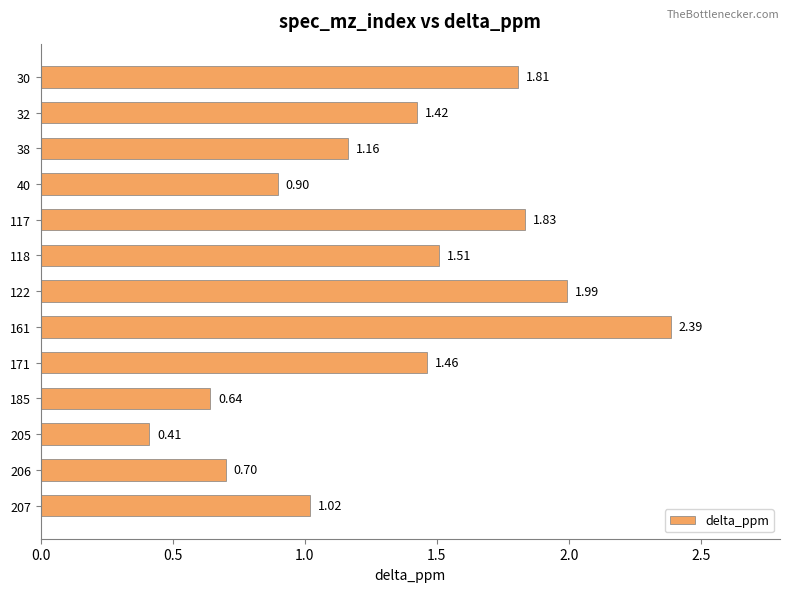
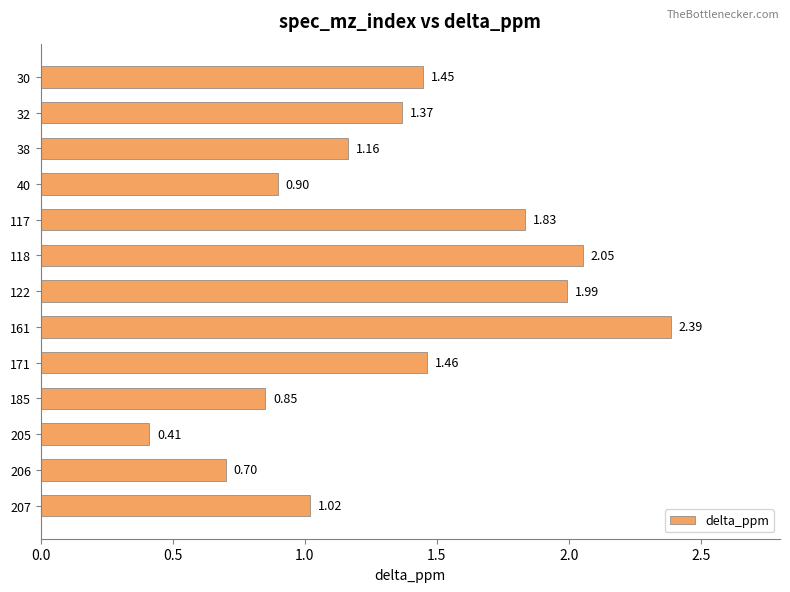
30: 1.81 -> 1.45
32: 1.42 -> 1.37
118: 1.51 -> 2.05
185: 0.64 -> 0.85
